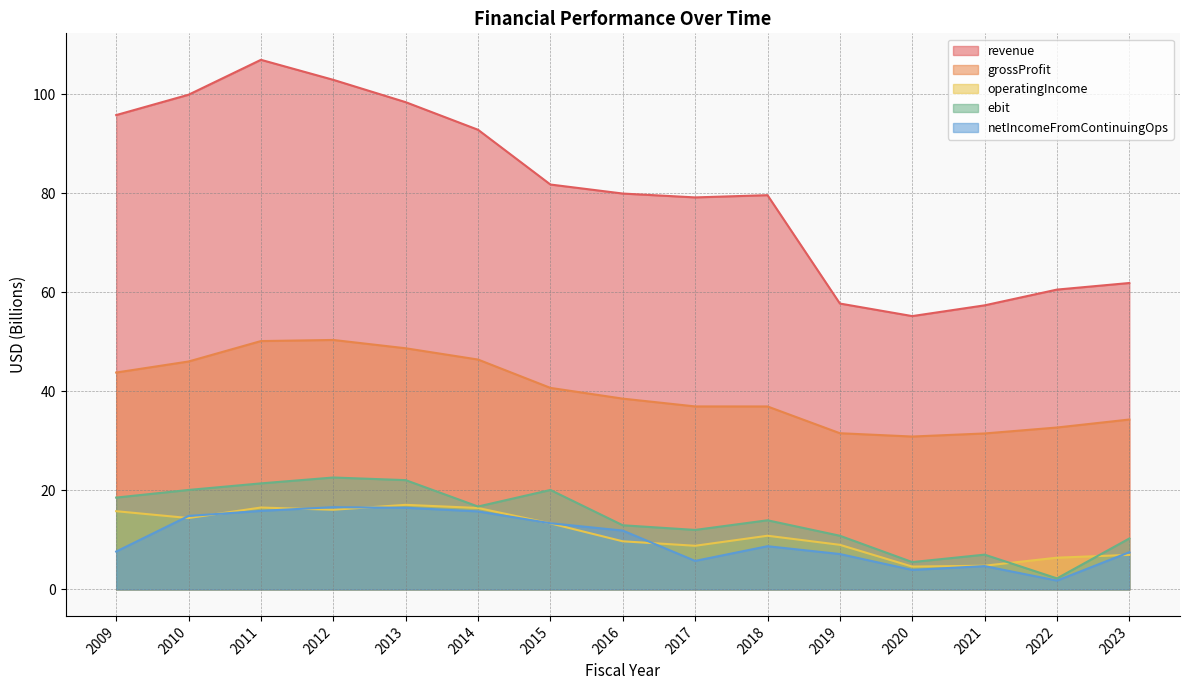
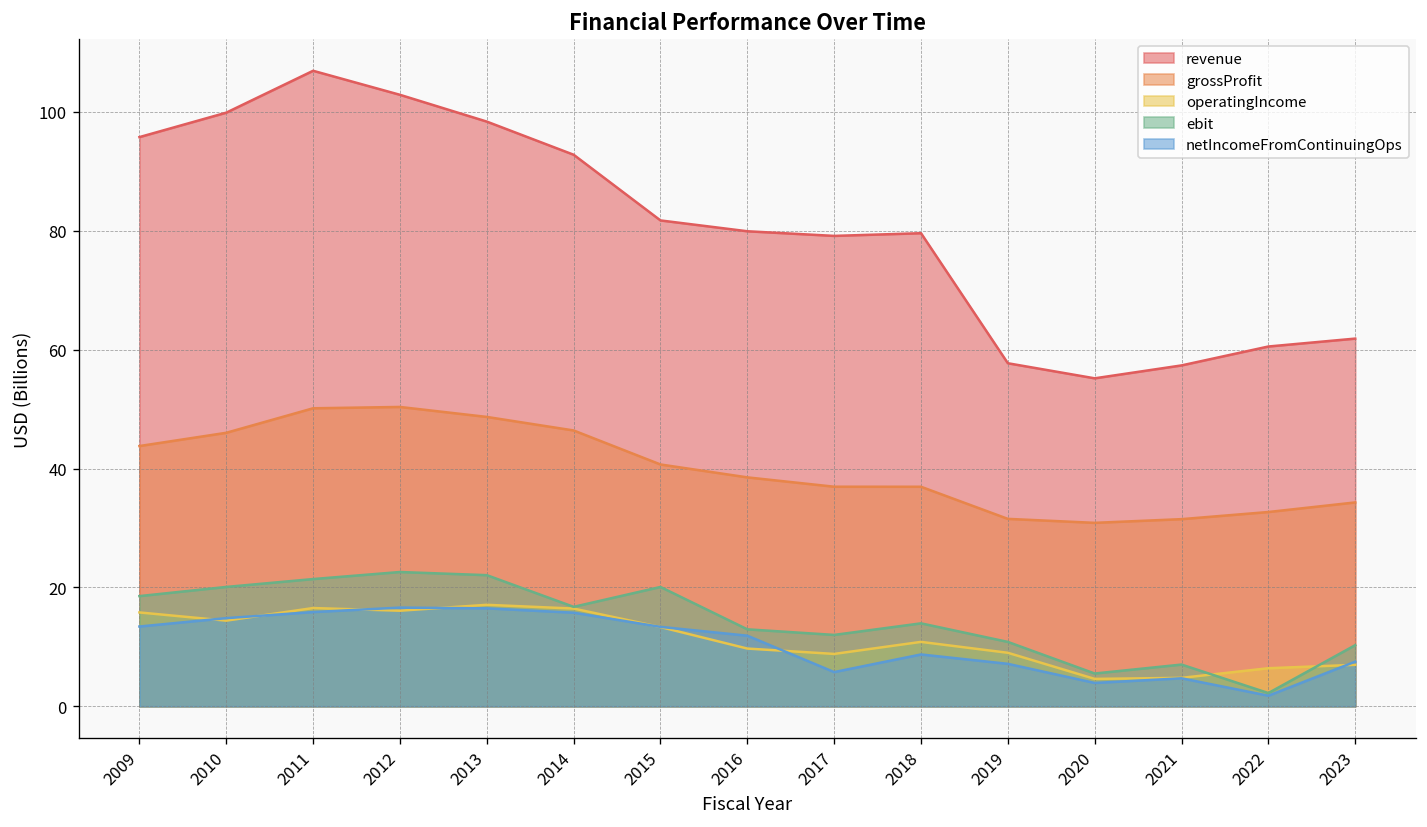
netIncomeFromContinuingOps, 2009: 8 -> 13
